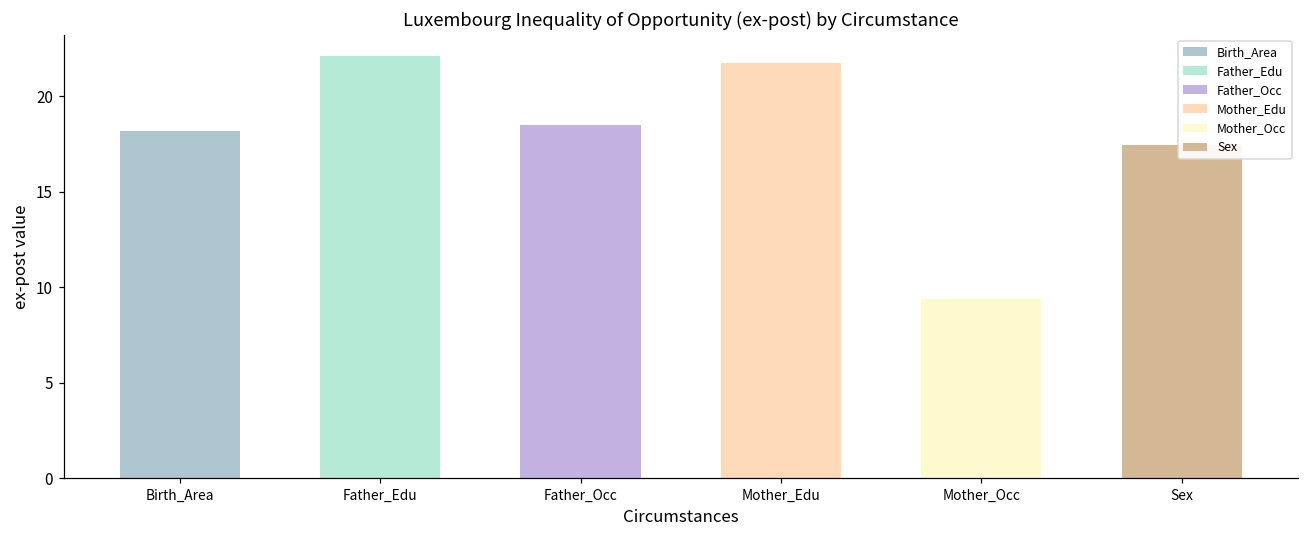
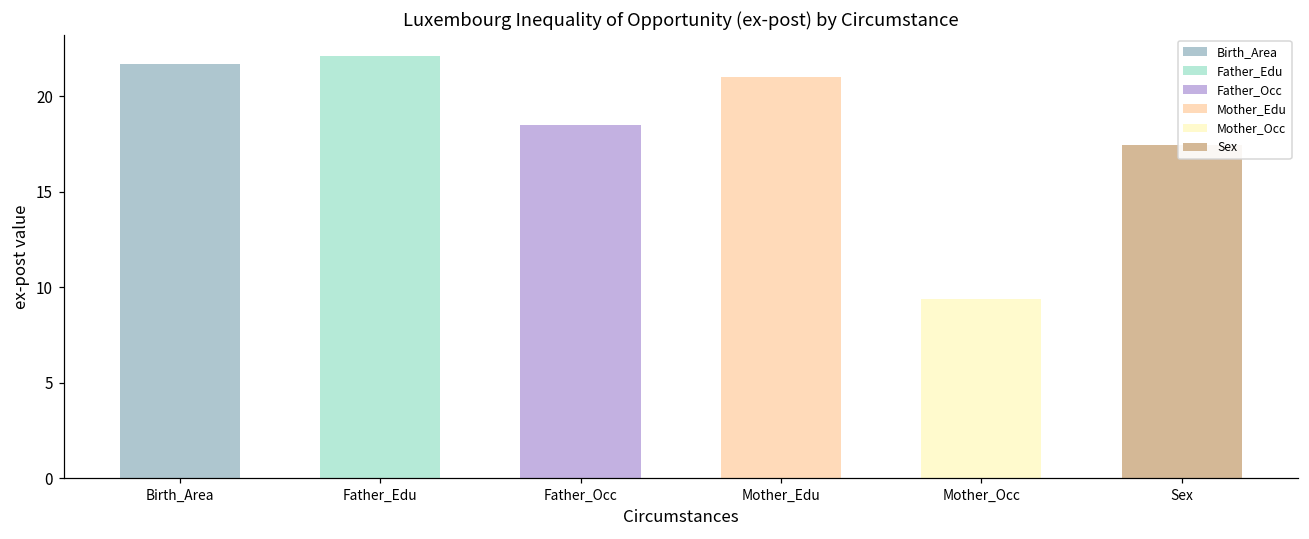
Birth_Area: 18.2 -> 21.7
Mother_Edu: 21.7 -> 21.0
